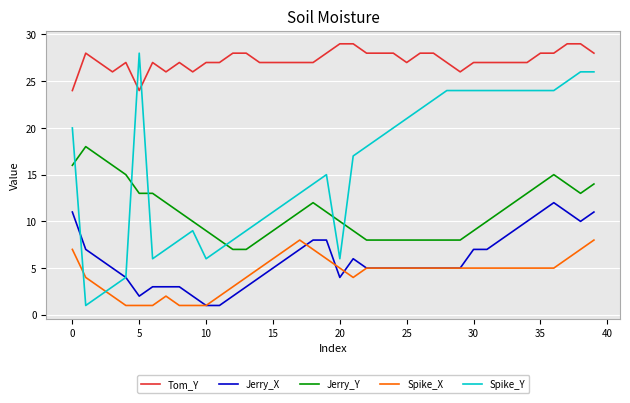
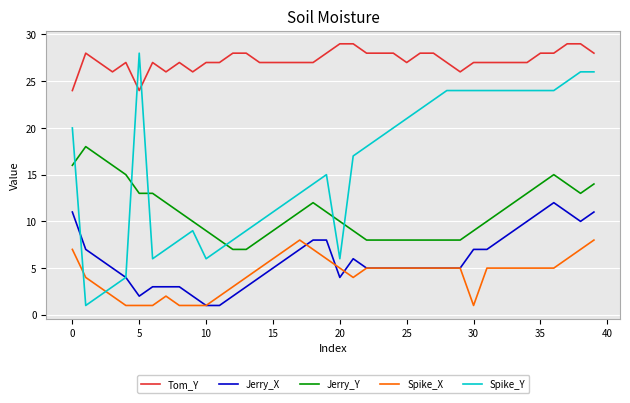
Spike_X, 30: 5 -> 1
